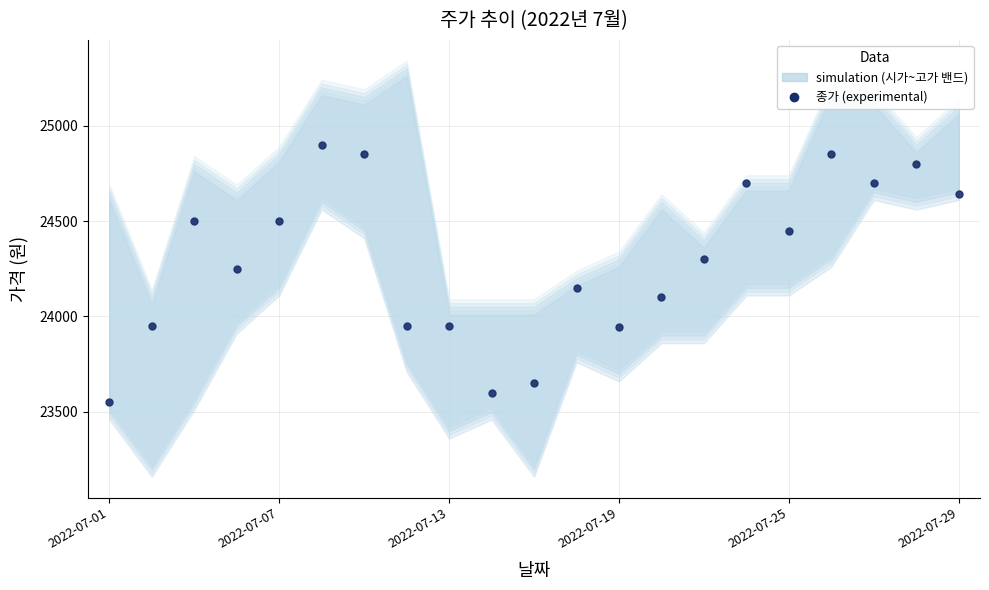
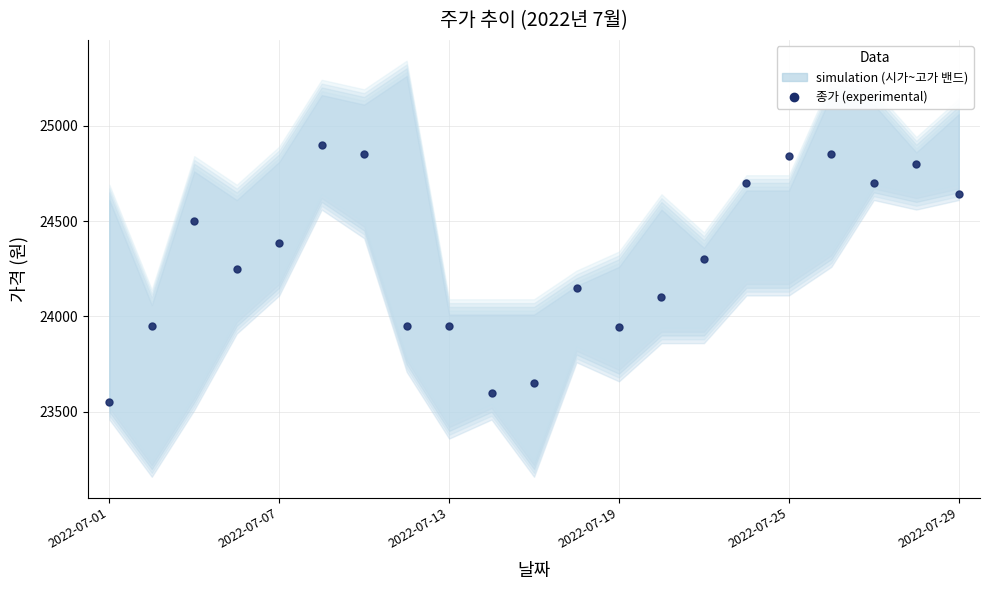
종가 (experimental), 2022-07-07: 24500 -> 24380
종가 (experimental), 2022-07-25: 24450 -> 24840
